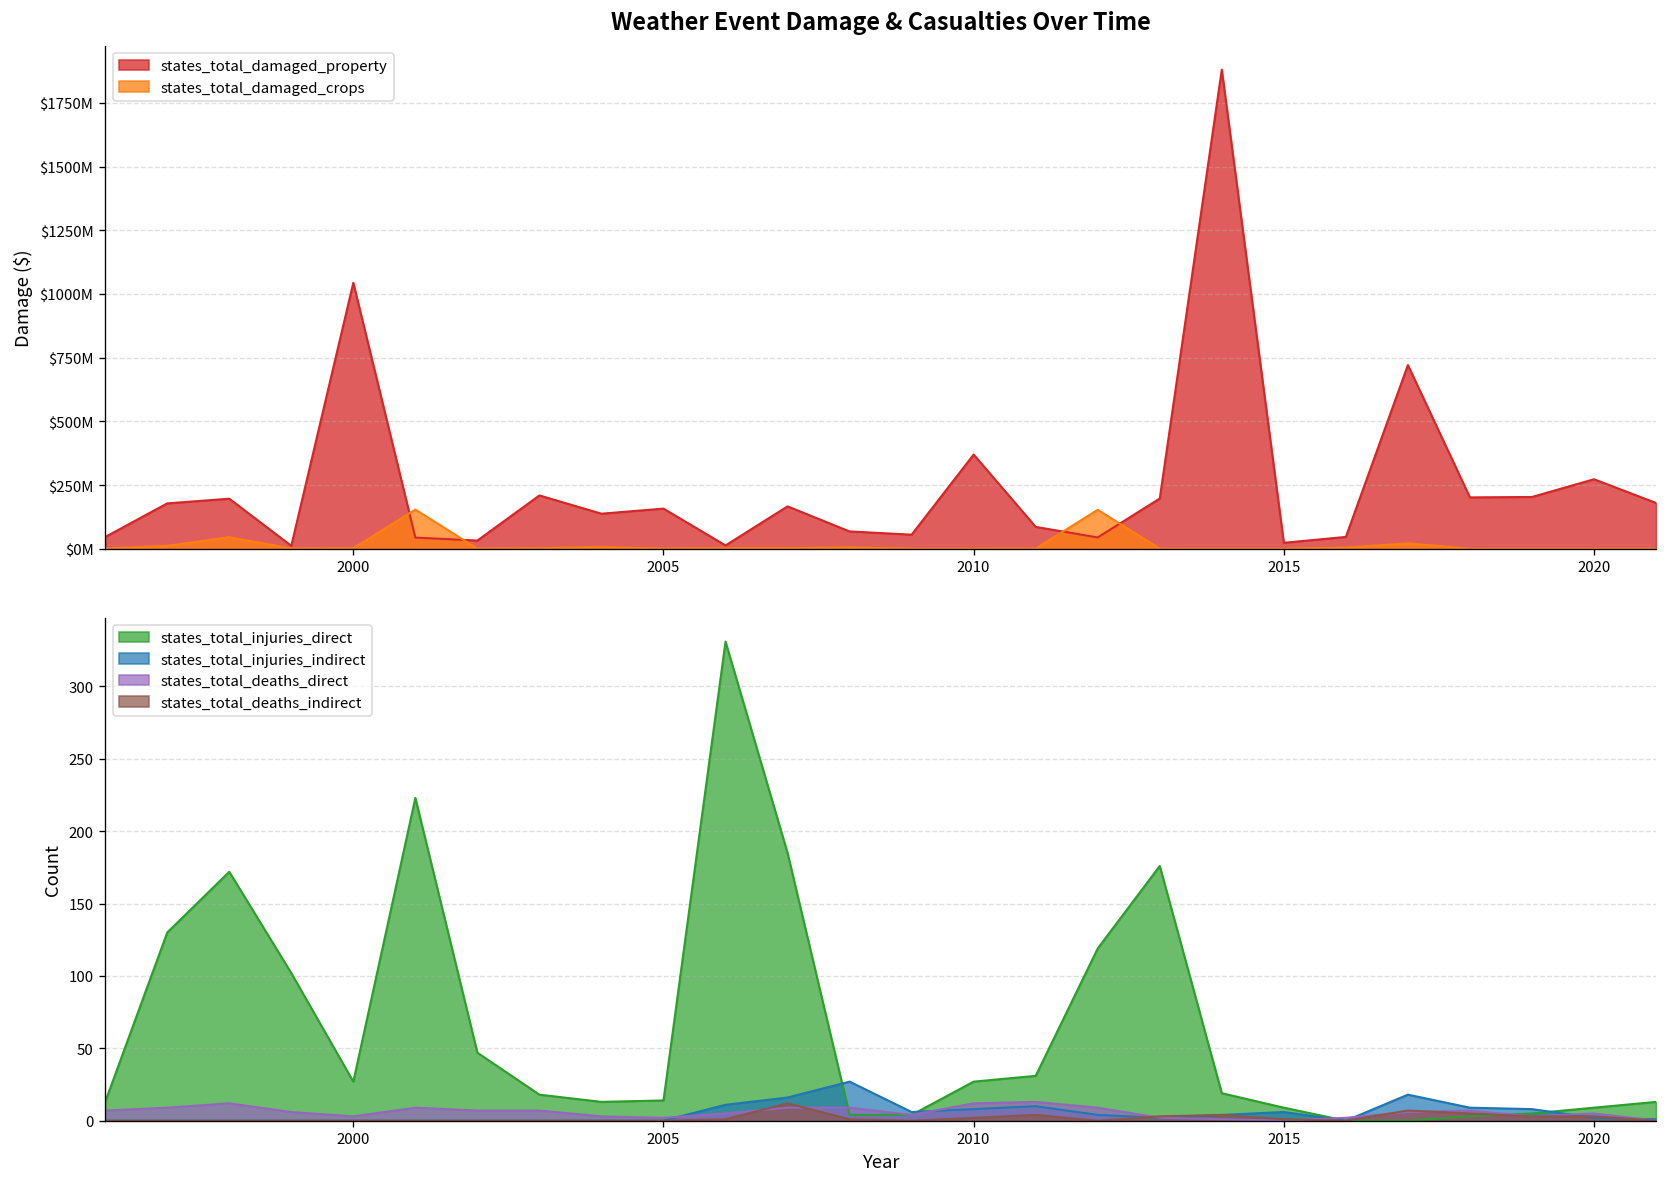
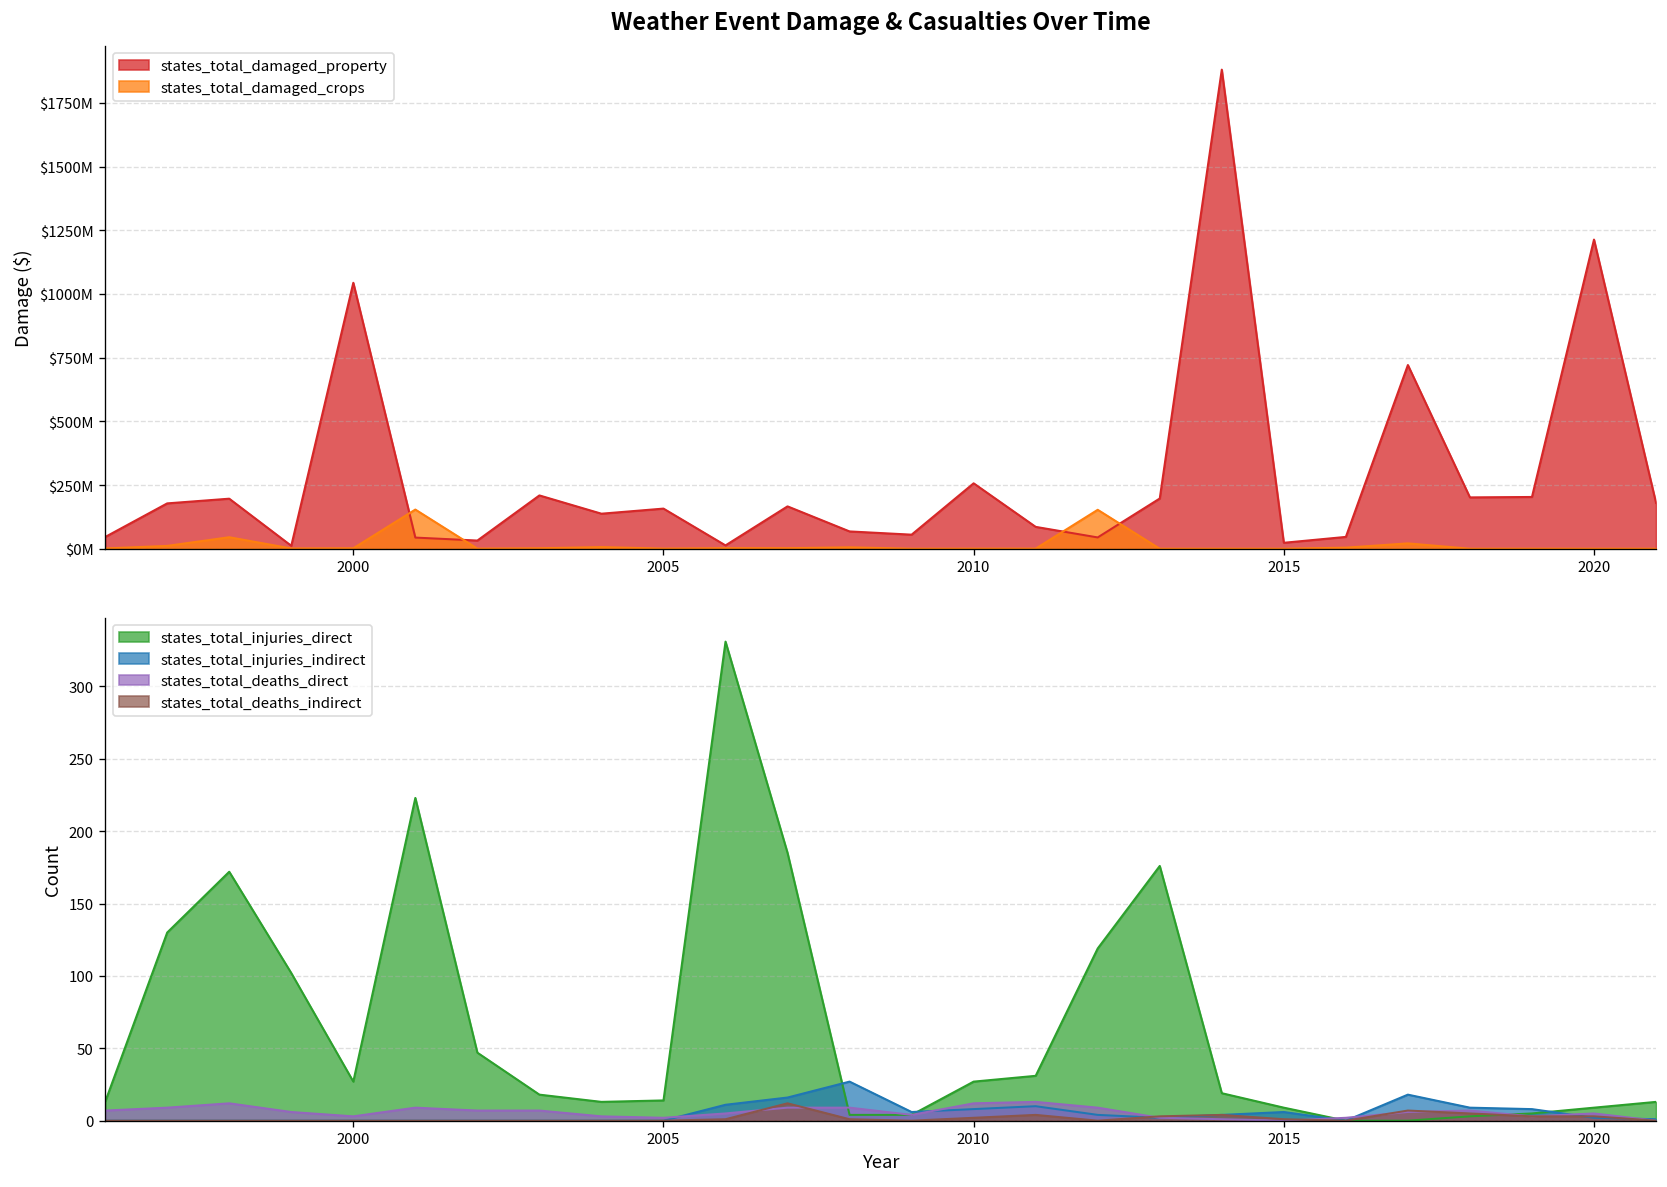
Weather Event Damage & Casualties Over Time, states_total_damaged_property, 2010: $370000000 -> $260000000
Weather Event Damage & Casualties Over Time, states_total_damaged_property, 2020: $270000000 -> $1210000000
